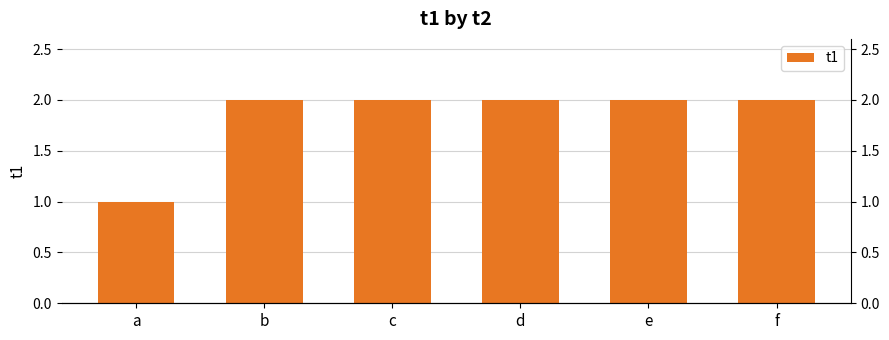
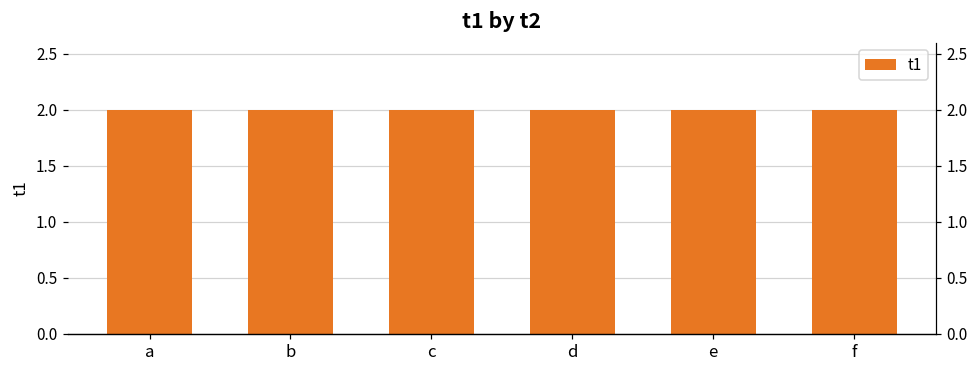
a: 1 -> 2
